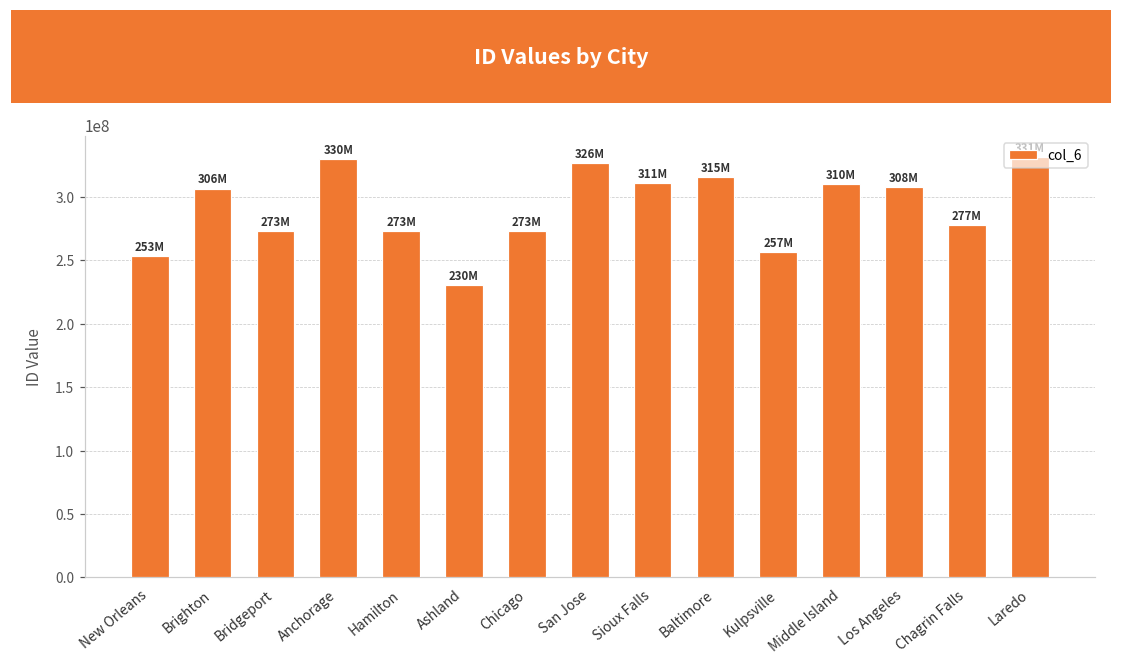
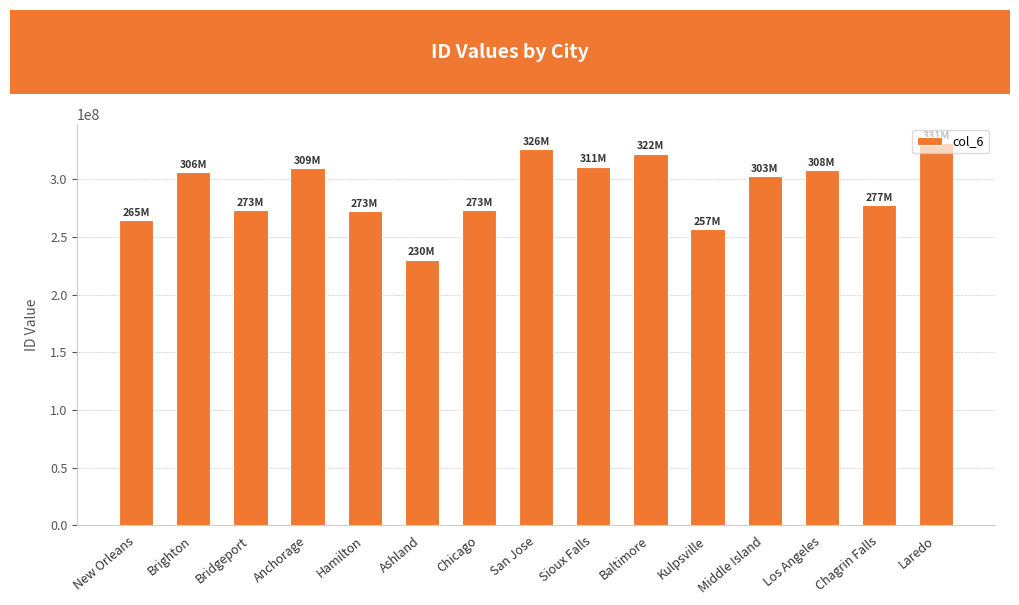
New Orleans: 253M -> 265M
Anchorage: 330M -> 309M
Baltimore: 315M -> 322M
Middle Island: 310M -> 303M
